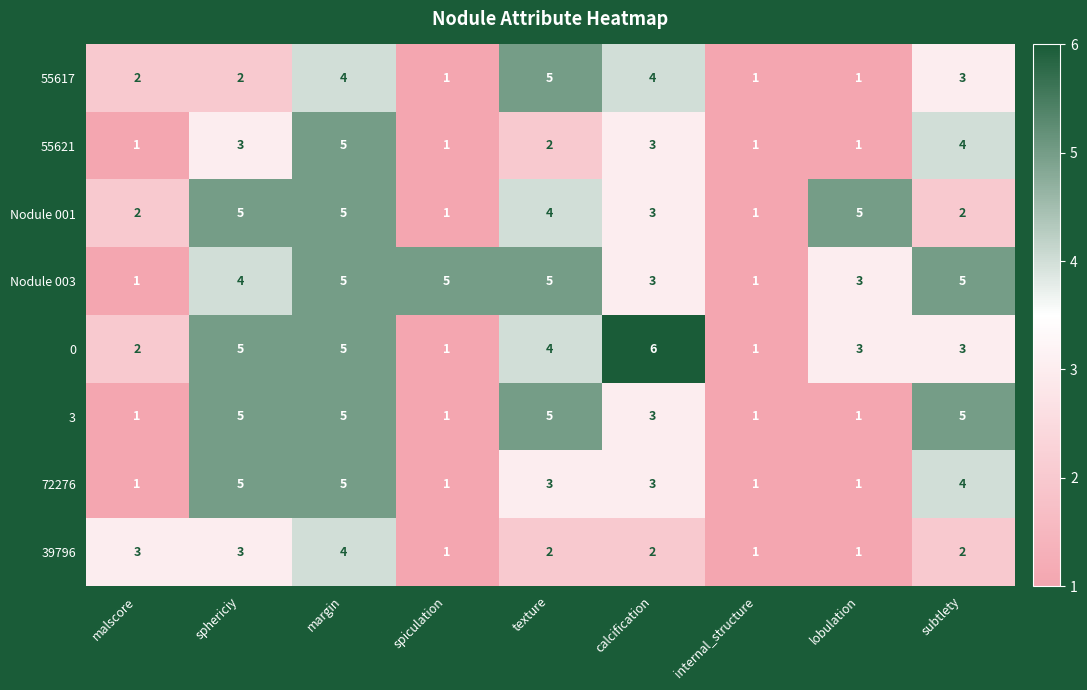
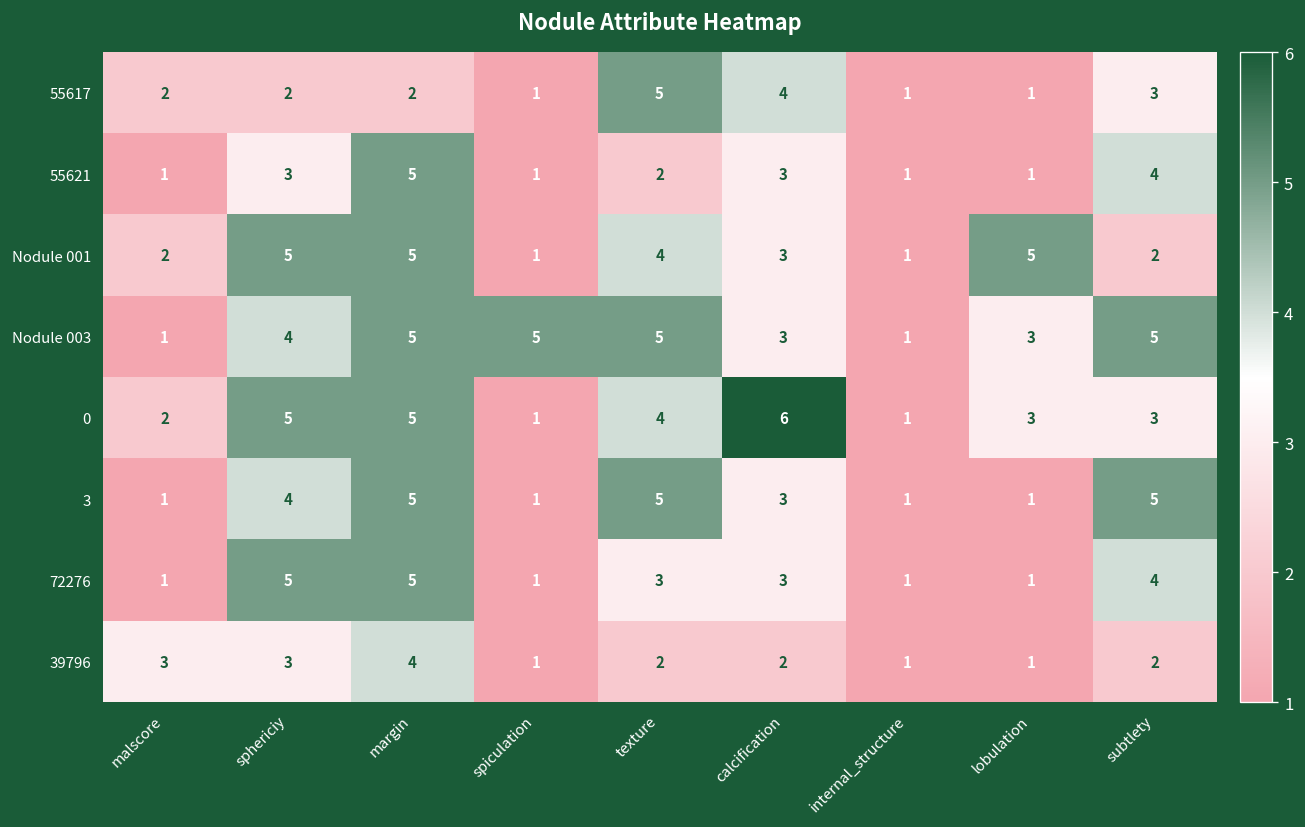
55617, margin: 4 -> 2
3, sphericiy: 5 -> 4
